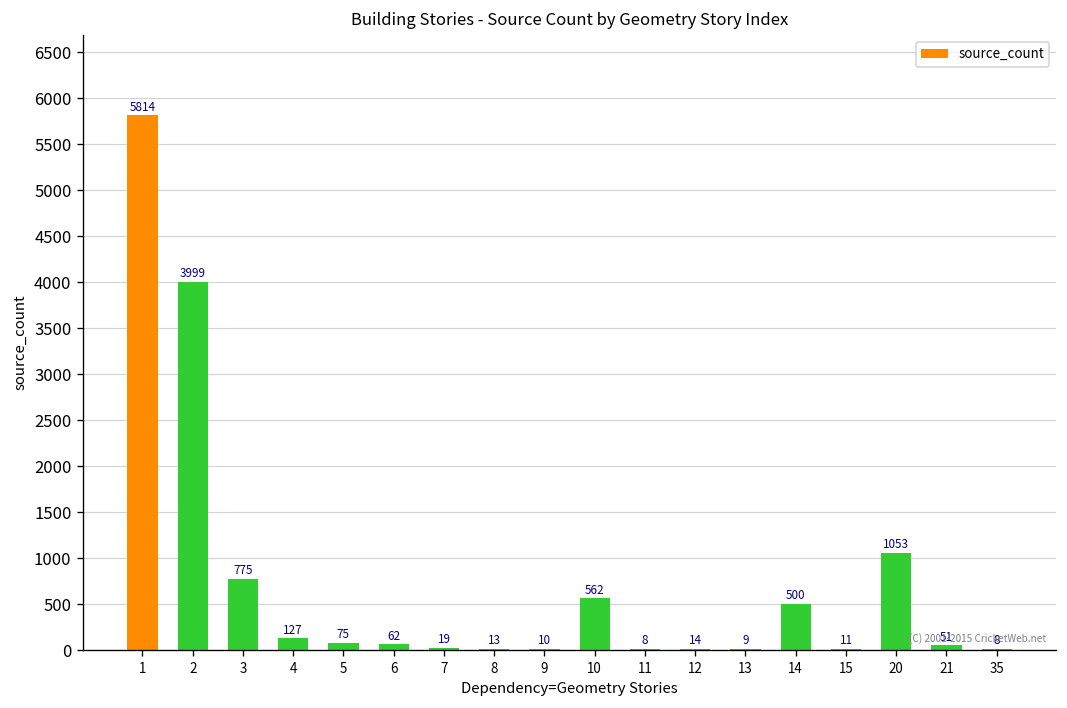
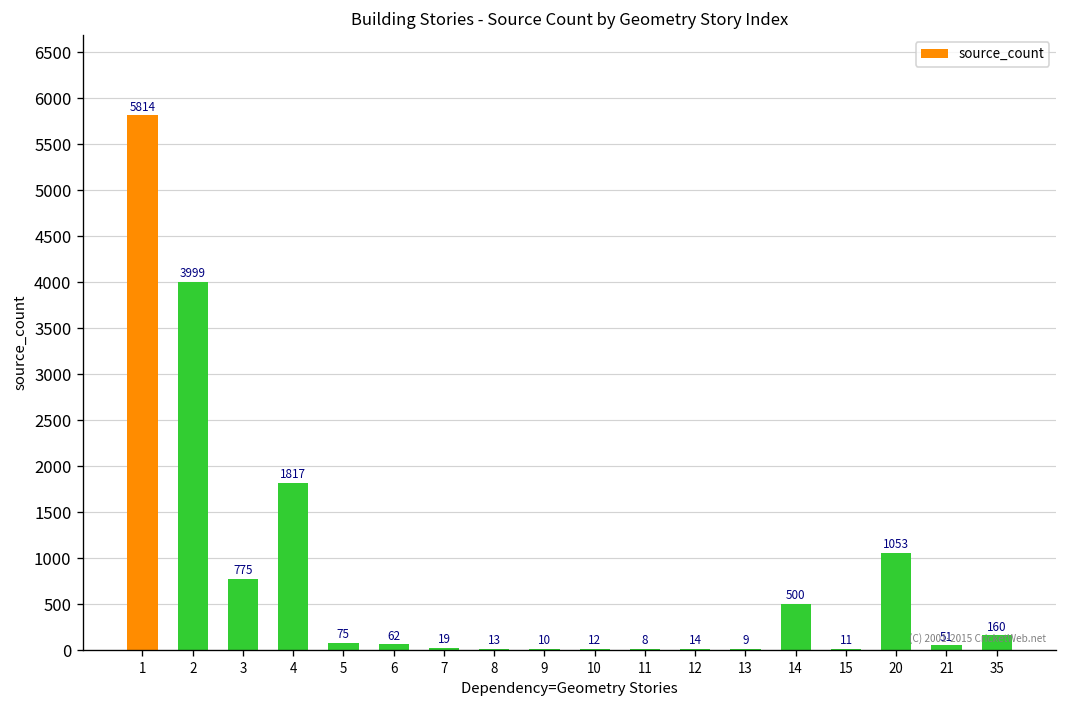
4: 127 -> 1817
10: 562 -> 12
35: 8 -> 160
